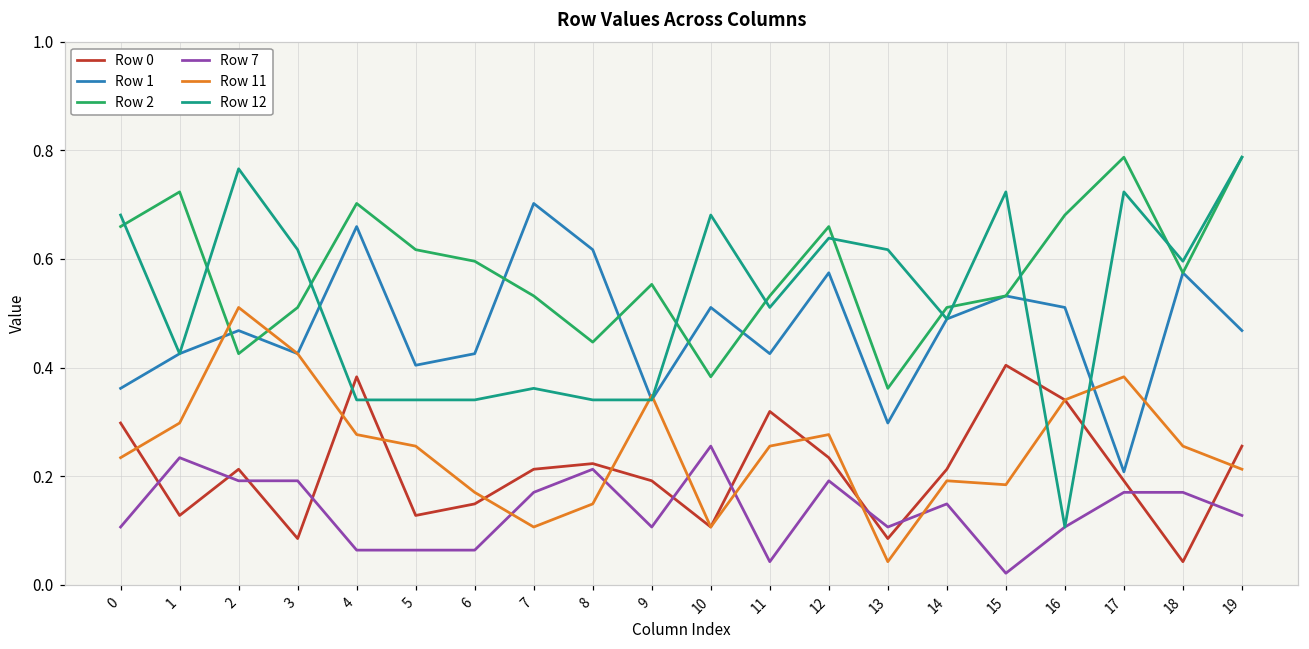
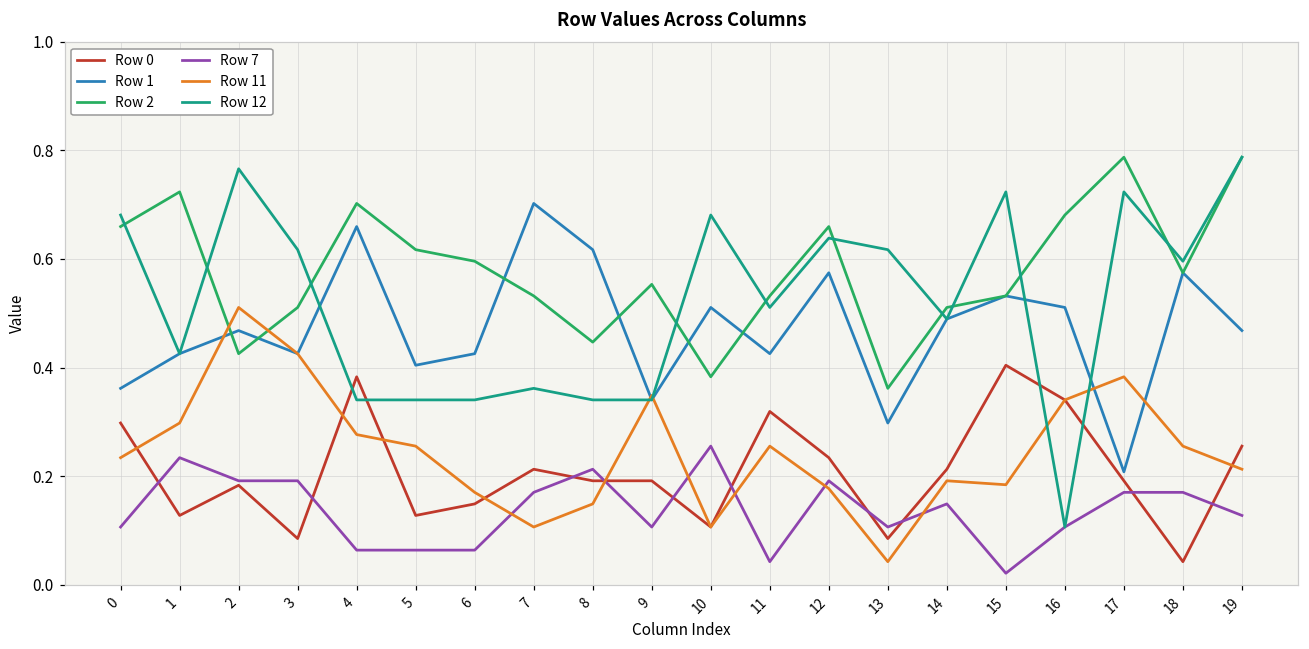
Row 0, 2: 0.21 -> 0.18
Row 0, 8: 0.22 -> 0.19
Row 11, 12: 0.28 -> 0.18
